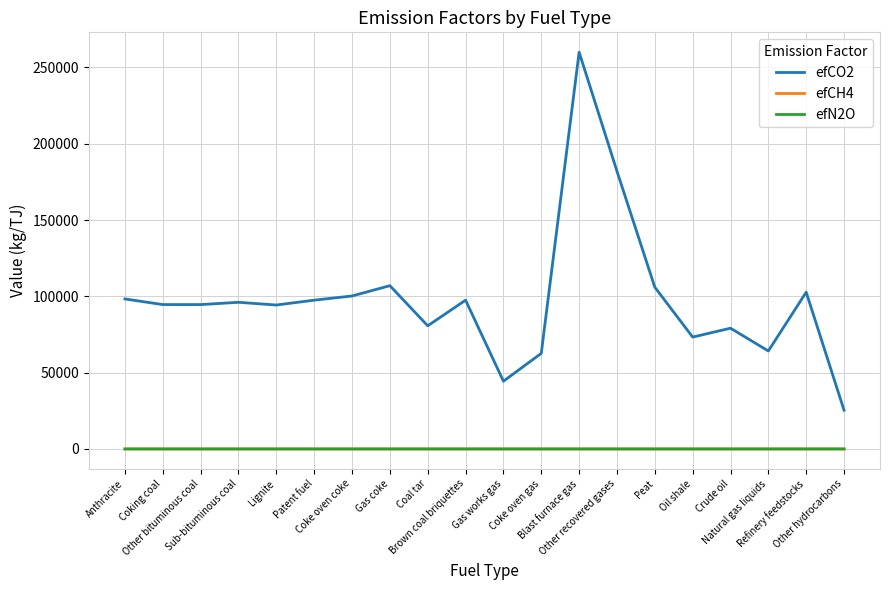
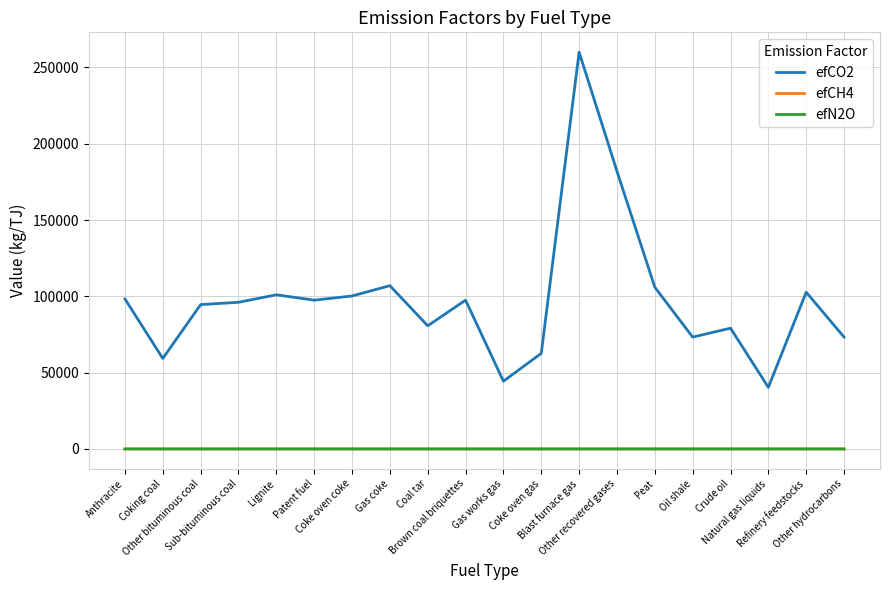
efCO2, Coking coal: 95000 -> 59000
efCO2, Lignite: 94000 -> 101000
efCO2, Natural gas liquids: 64000 -> 40000
efCO2, Other hydrocarbons: 25000 -> 73000
